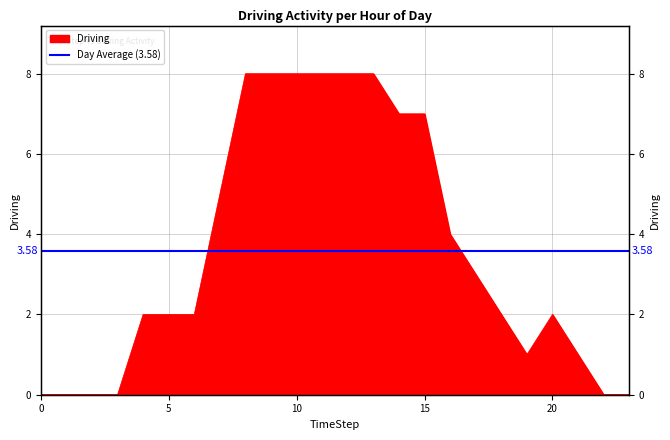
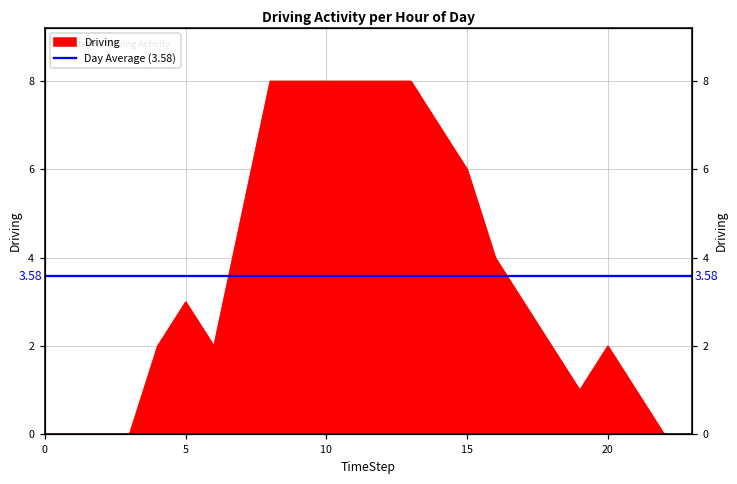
5: 2 -> 3
15: 7 -> 6
